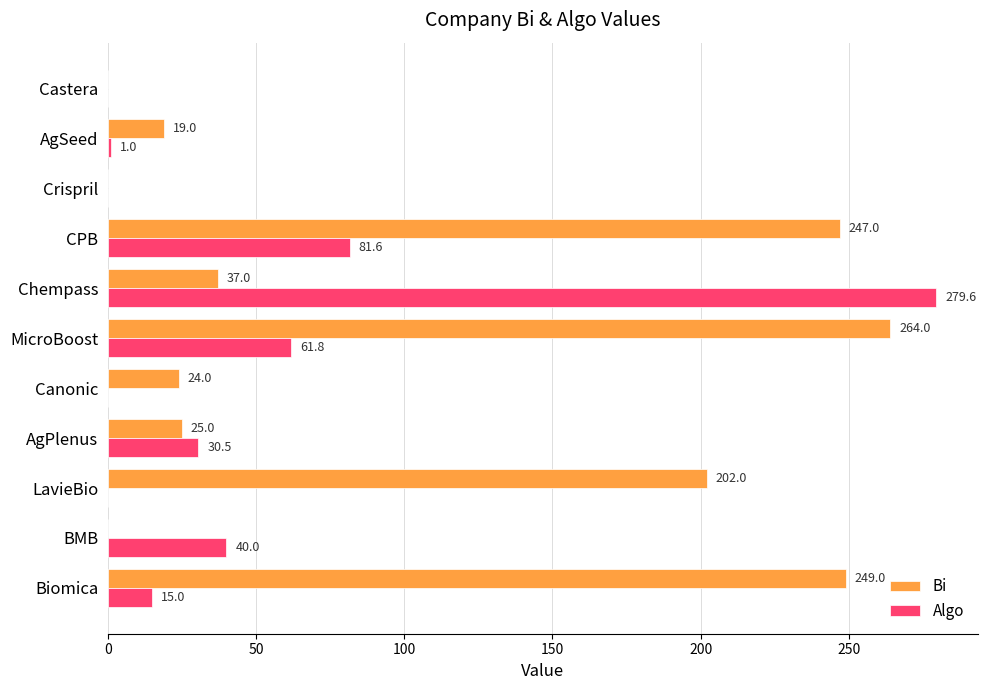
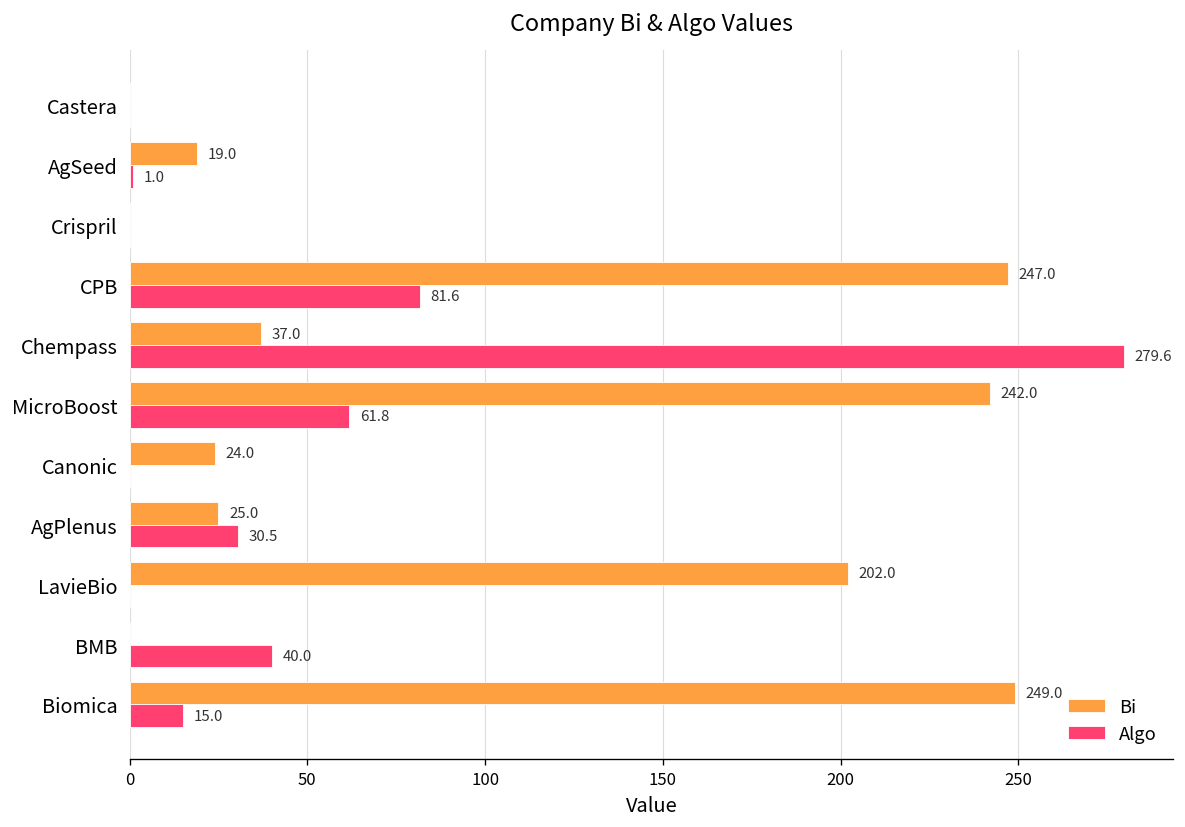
Bi, MicroBoost: 264.0 -> 242.0
